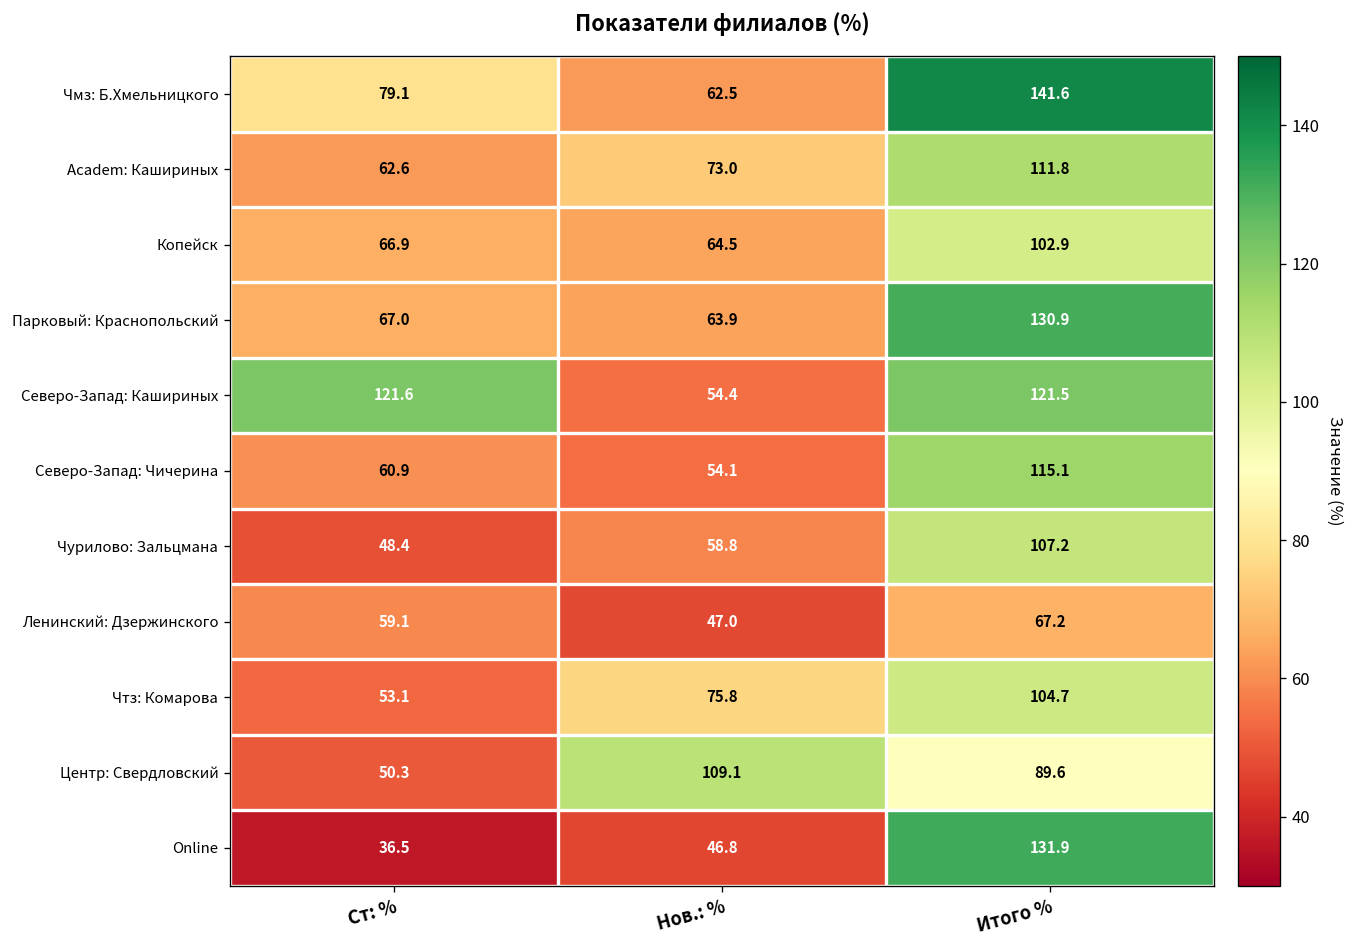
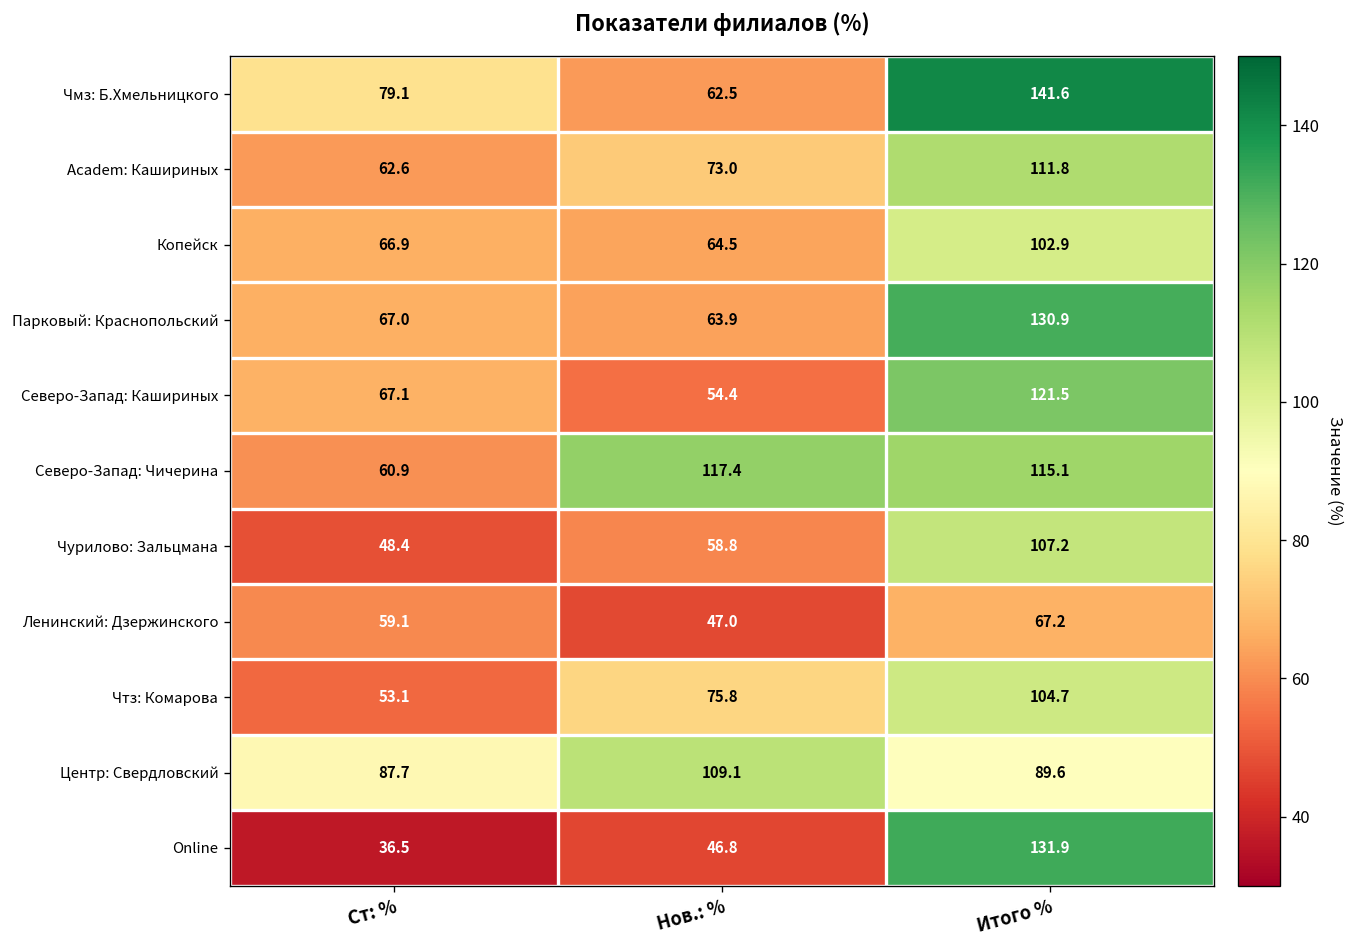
Северо-Запад: Кашириных, Ст: %: 121.6 -> 67.1
Северо-Запад: Чичерина, Нов.: %: 54.1 -> 117.4
Центр: Свердловский, Ст: %: 50.3 -> 87.7
